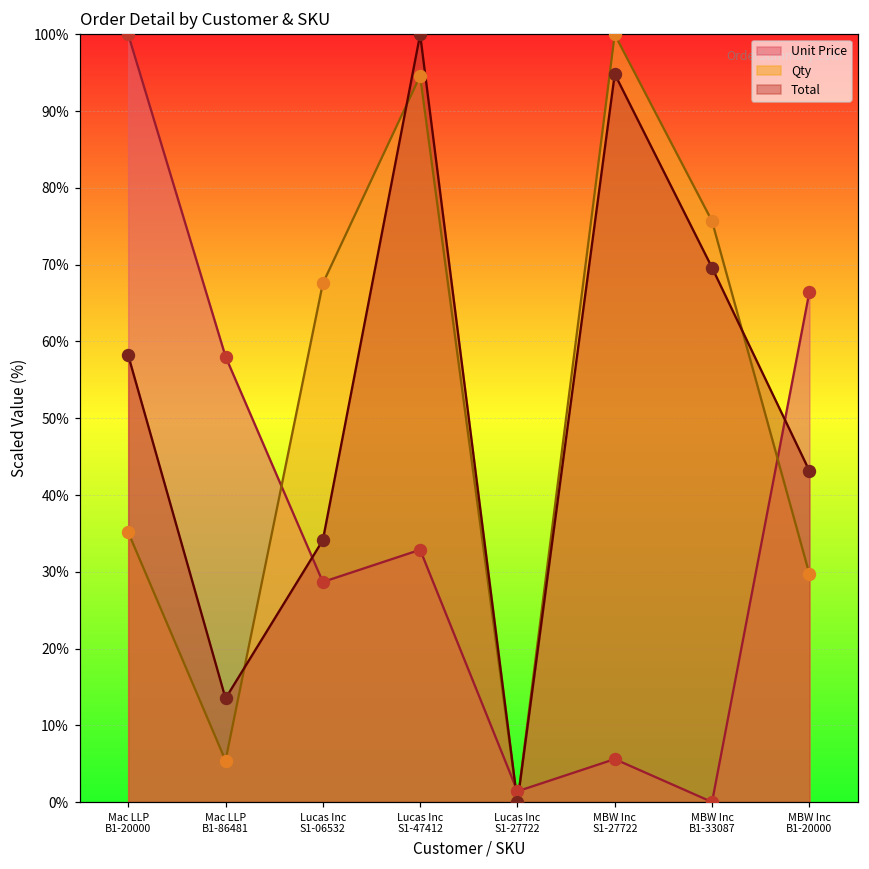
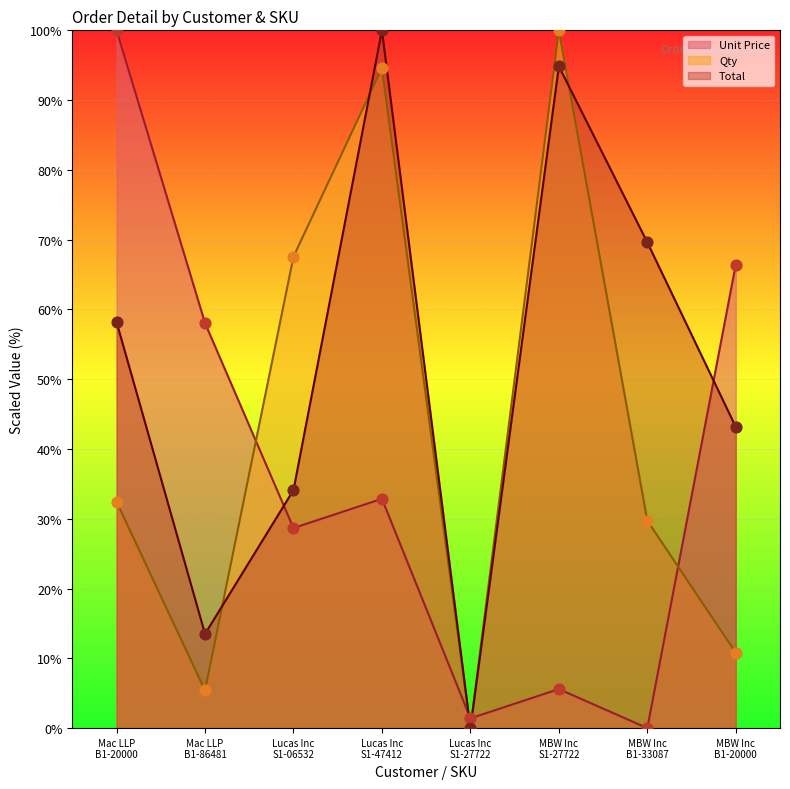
Qty, Mac LLP B1-20000: 35% -> 32%
Qty, MBW Inc B1-33087: 76% -> 30%
Qty, MBW Inc B1-20000: 30% -> 11%
